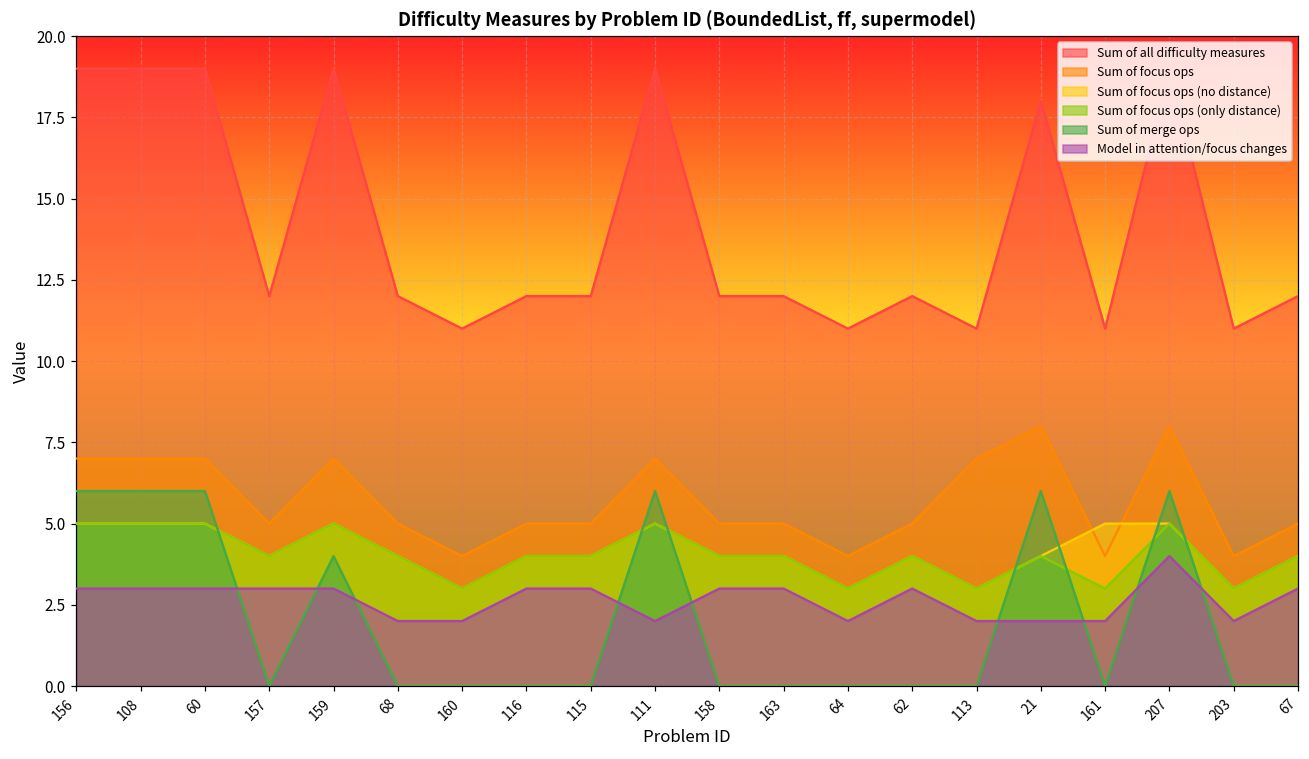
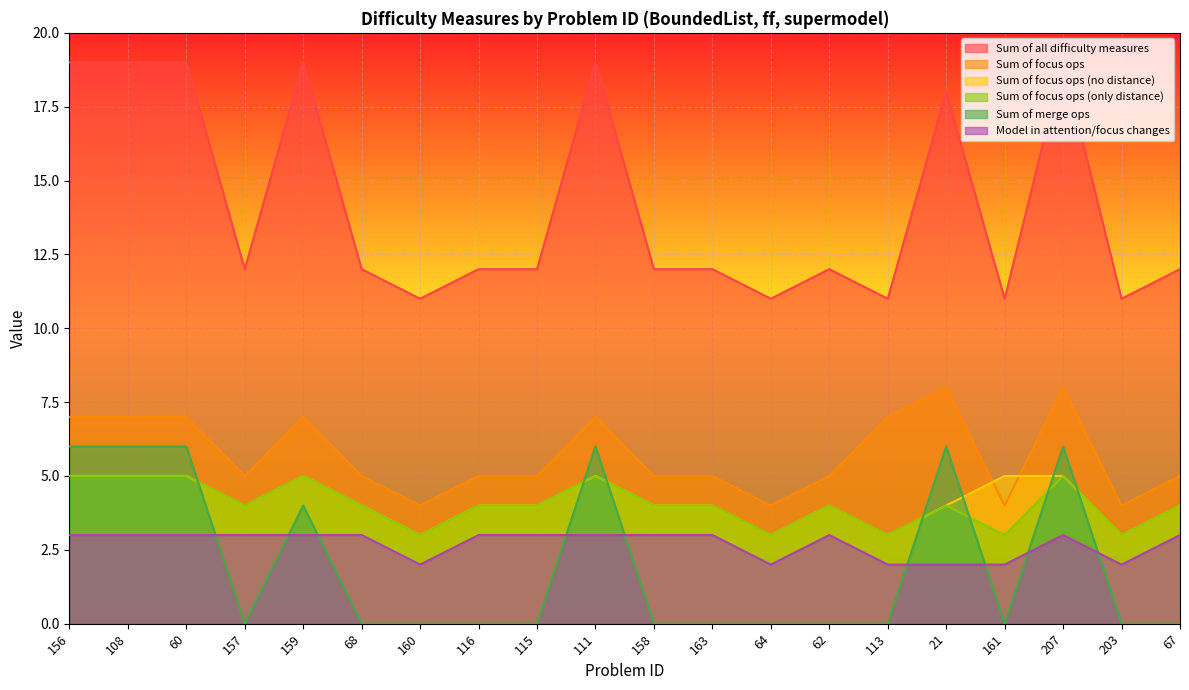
Model in attention/focus changes, 68: 2 -> 3
Model in attention/focus changes, 111: 2 -> 3
Model in attention/focus changes, 207: 4 -> 3
